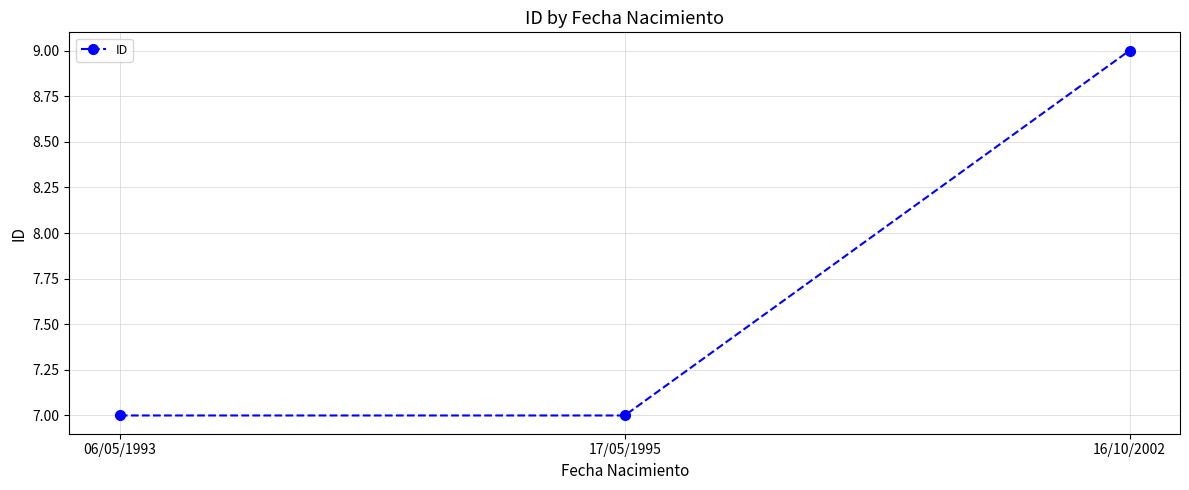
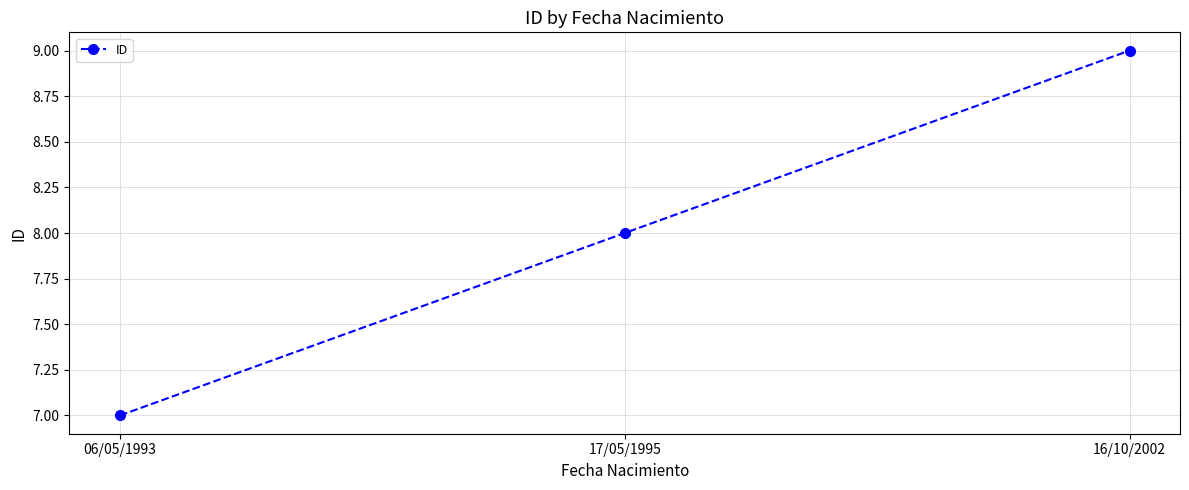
17/05/1995: 7 -> 8
